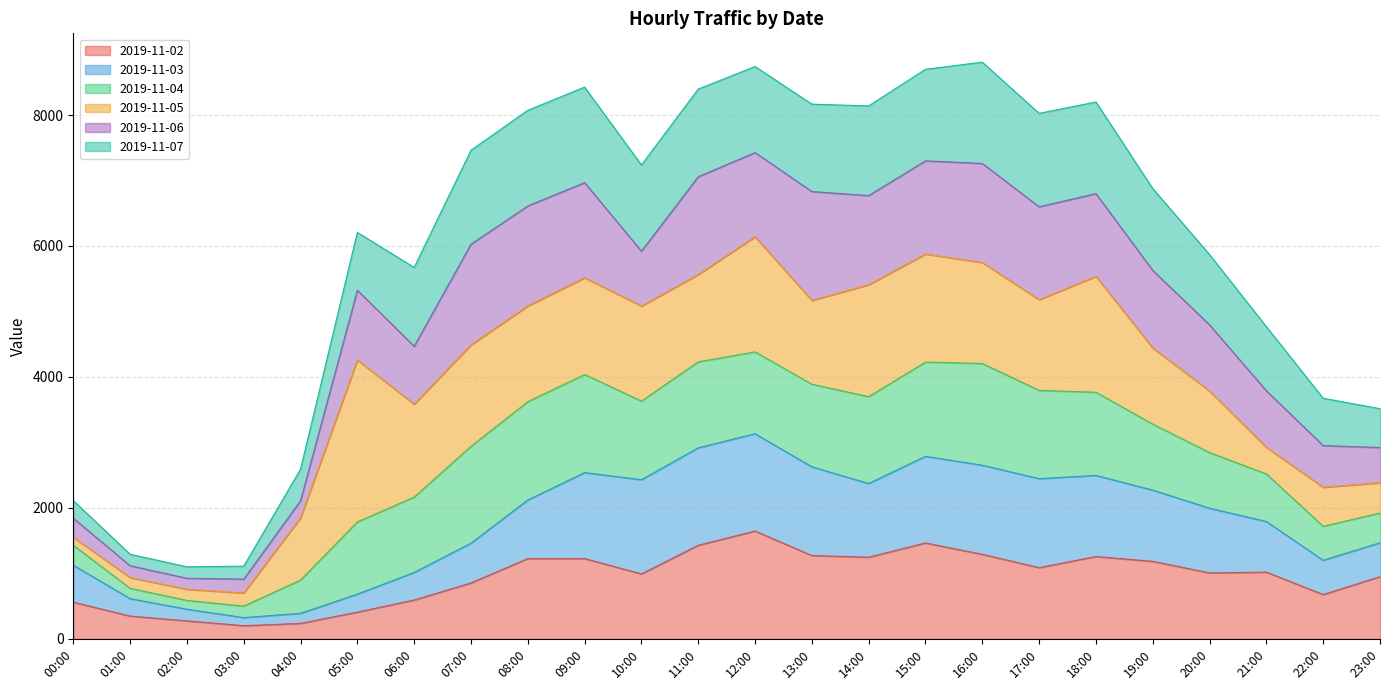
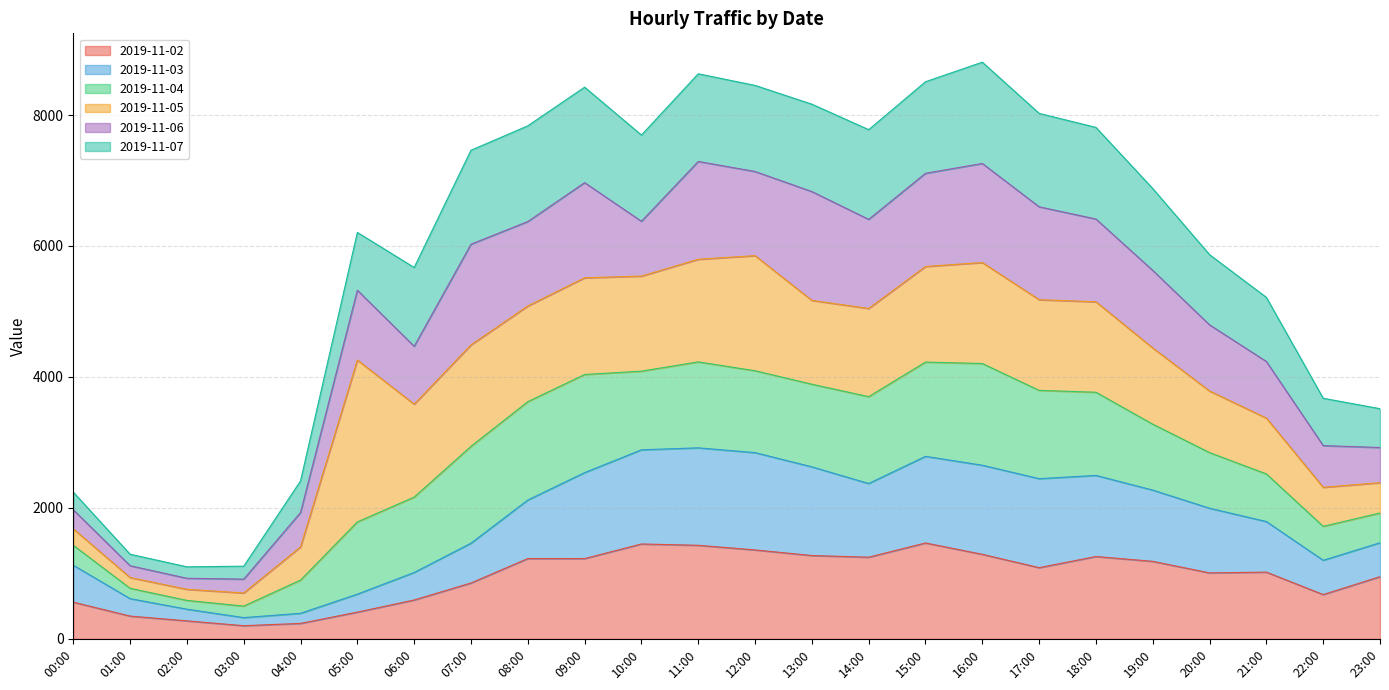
2019-11-05, 00:00: 100 -> 300
2019-11-05, 04:00: 900 -> 500
2019-11-06, 04:00: 300 -> 500
2019-11-06, 08:00: 1500 -> 1300
2019-11-02, 10:00: 1000 -> 1400
2019-11-05, 11:00: 1300 -> 1600
2019-11-02, 12:00: 1600 -> 1400
2019-11-05, 14:00: 1700 -> 1300
2019-11-05, 15:00: 1700 -> 1500
2019-11-05, 18:00: 1800 -> 1400
2019-11-05, 21:00: 400 -> 900
